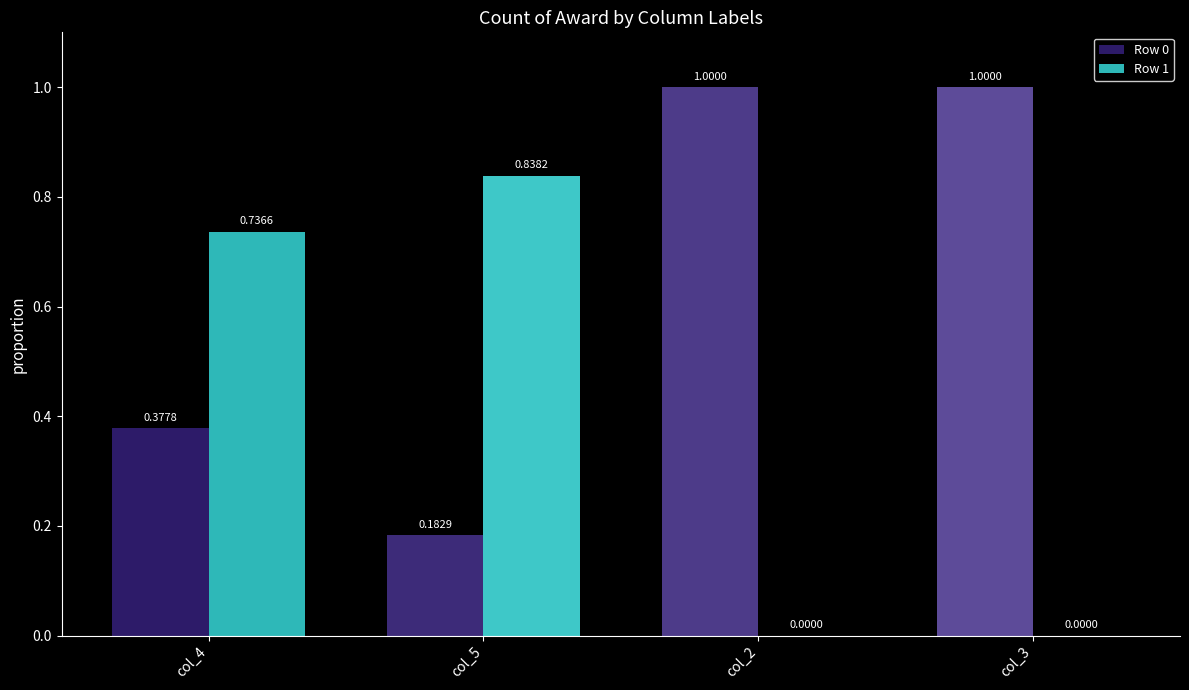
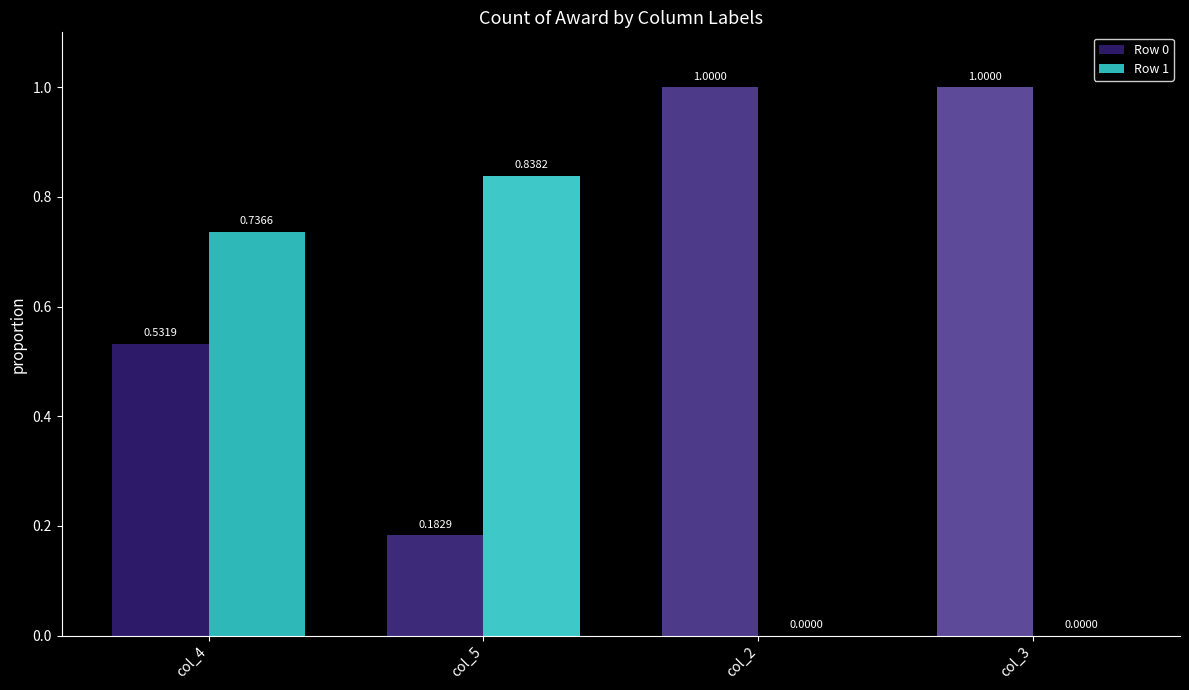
Row 0, col_4: 0.3778 -> 0.5319
